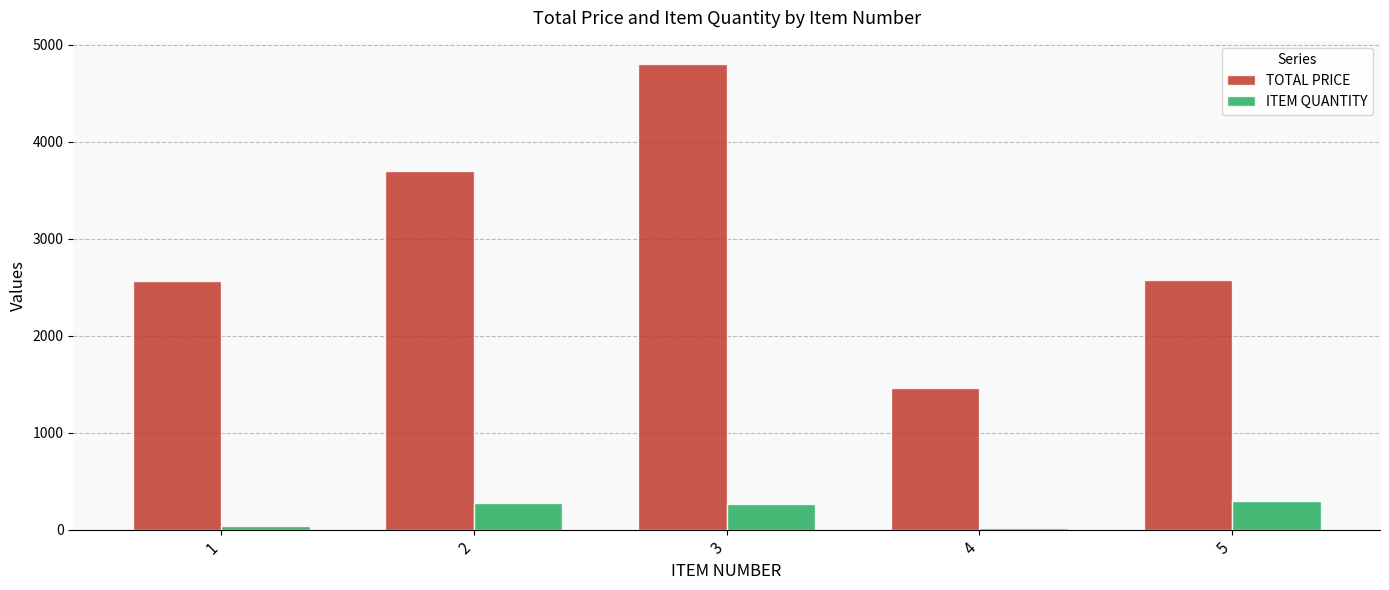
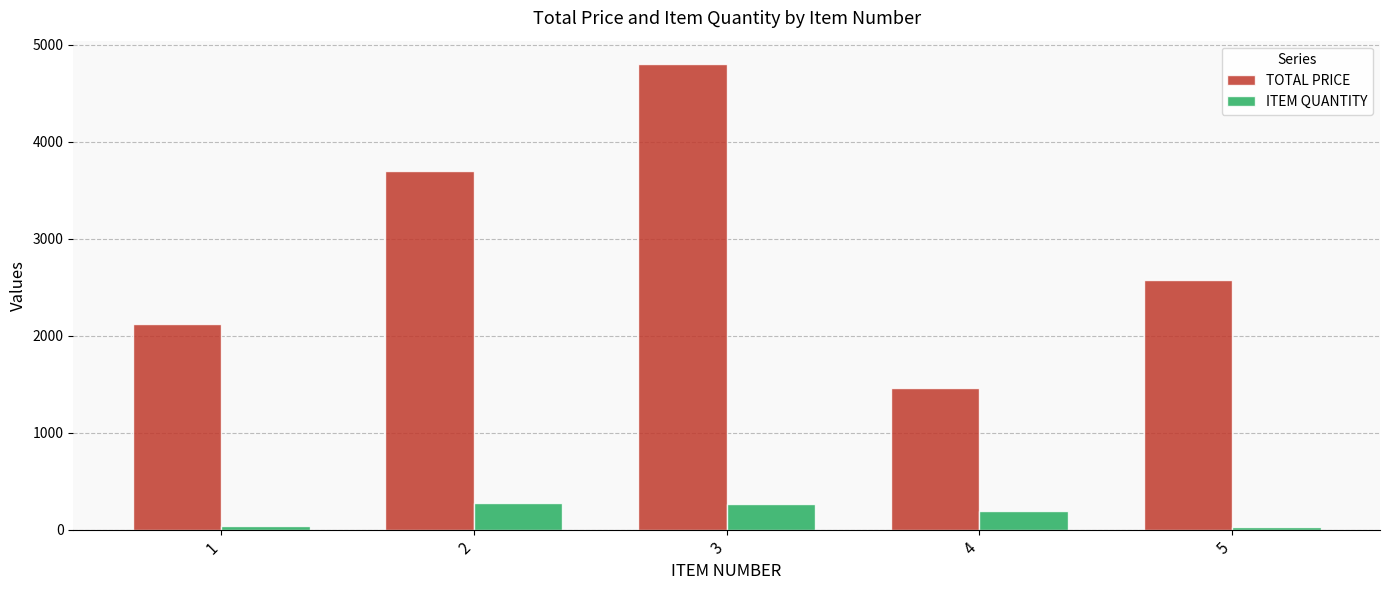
TOTAL PRICE, 1: 2600 -> 2100
ITEM QUANTITY, 4: 0 -> 200
ITEM QUANTITY, 5: 300 -> 0
